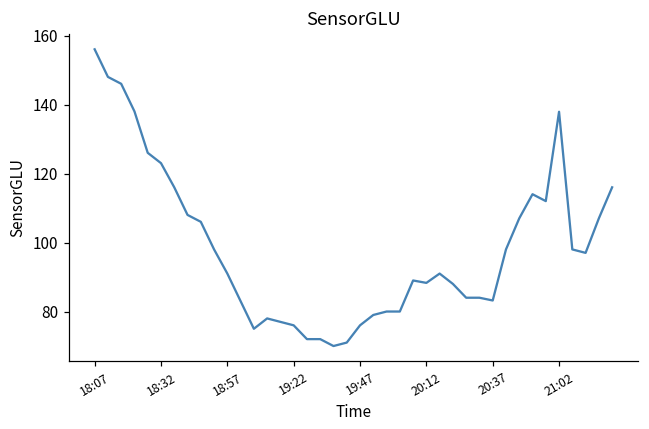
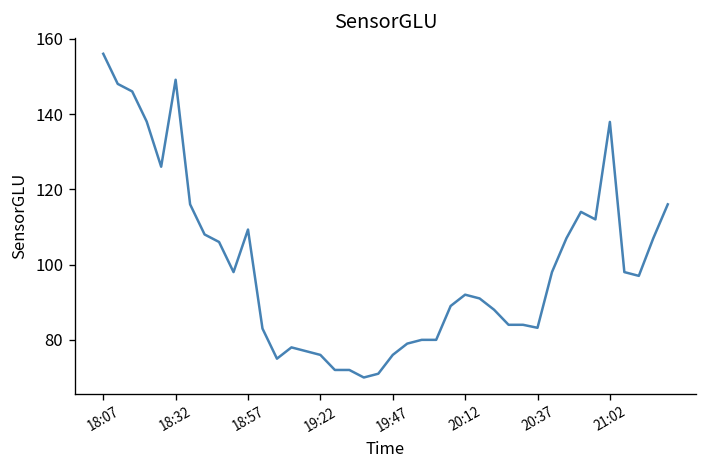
18:32: 123 -> 149
18:57: 91 -> 109
20:12: 88 -> 92
